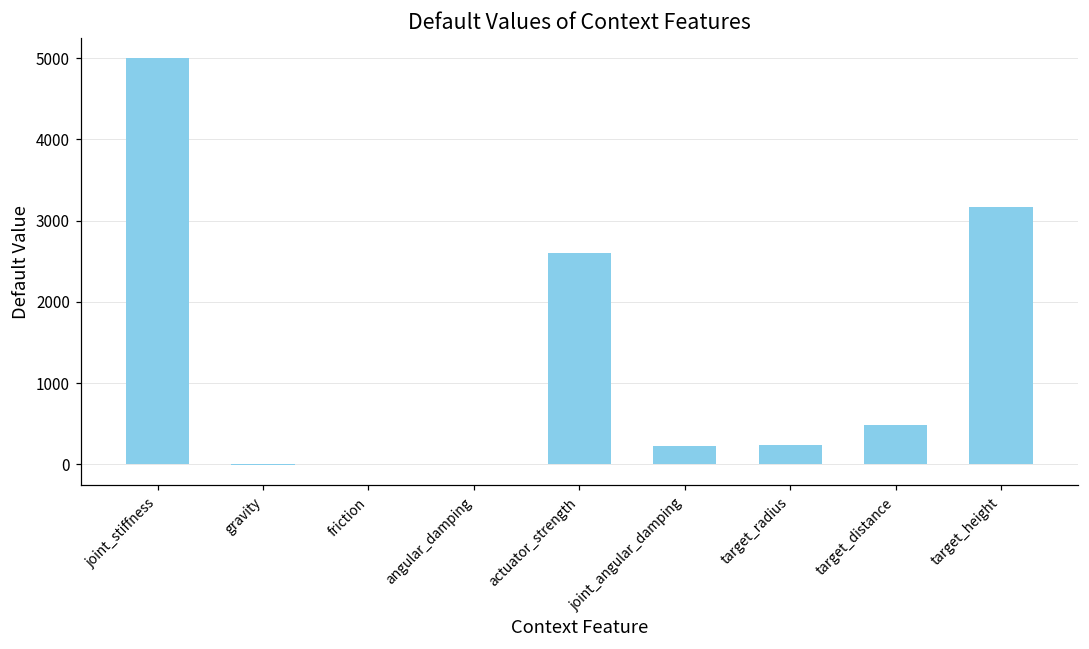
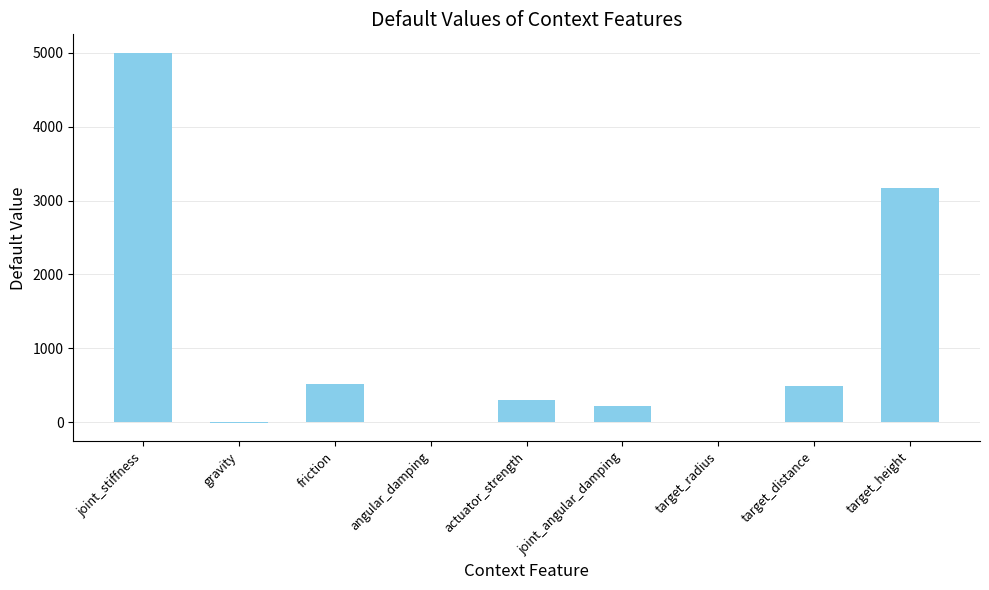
friction: 0 -> 500
actuator_strength: 2600 -> 300
target_radius: 200 -> 0
